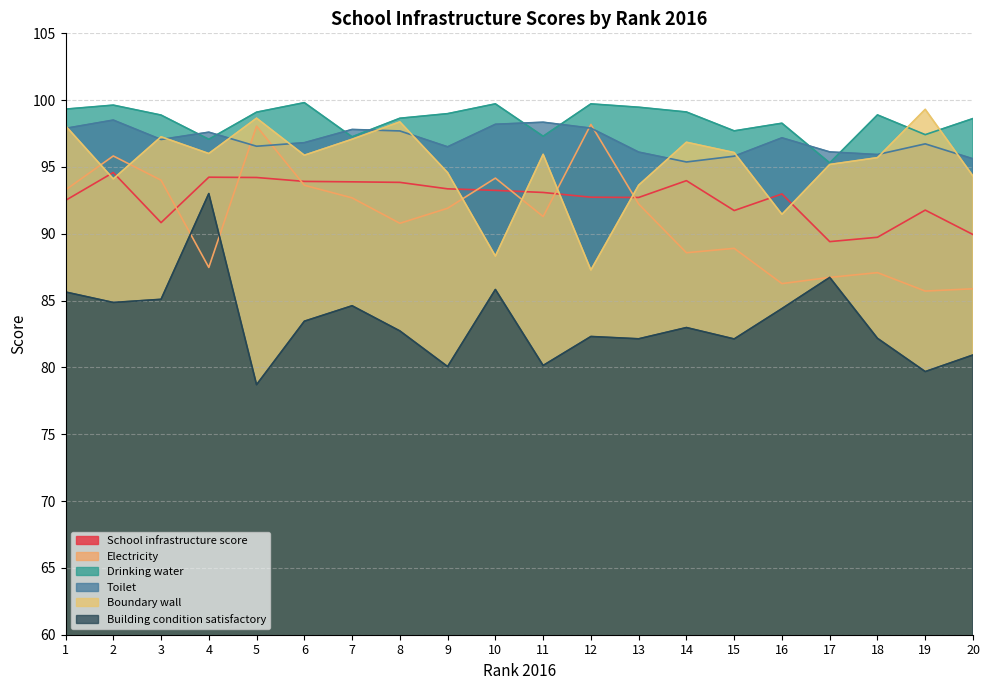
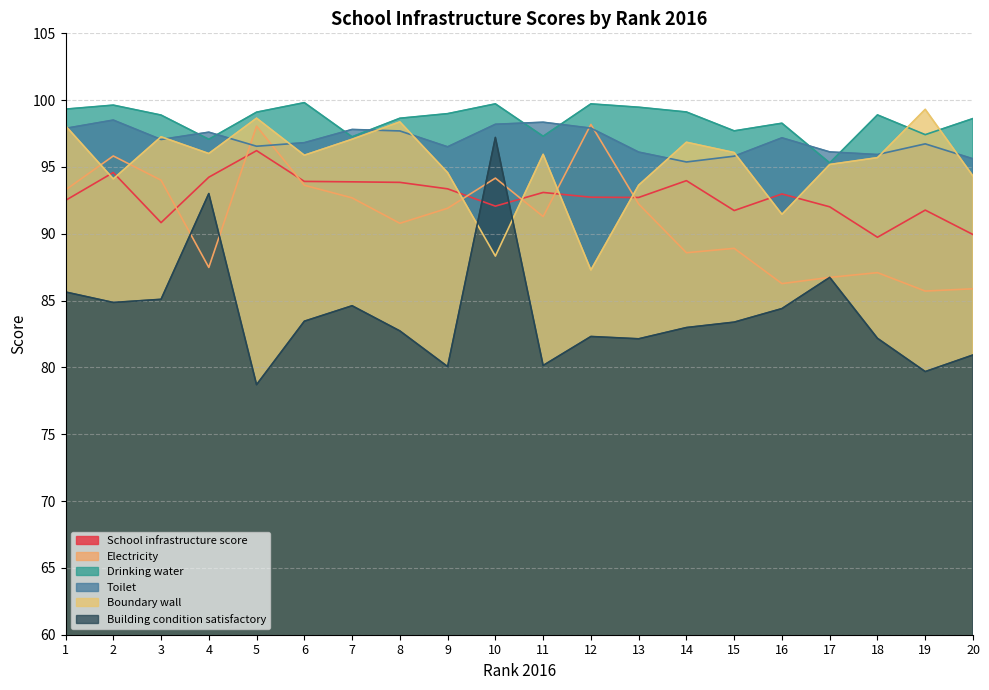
School infrastructure score, 5: 94.2 -> 96.2
School infrastructure score, 10: 93.3 -> 92.1
Building condition satisfactory, 10: 85.8 -> 97.2
Building condition satisfactory, 15: 82.1 -> 83.4
School infrastructure score, 17: 89.4 -> 92.0
